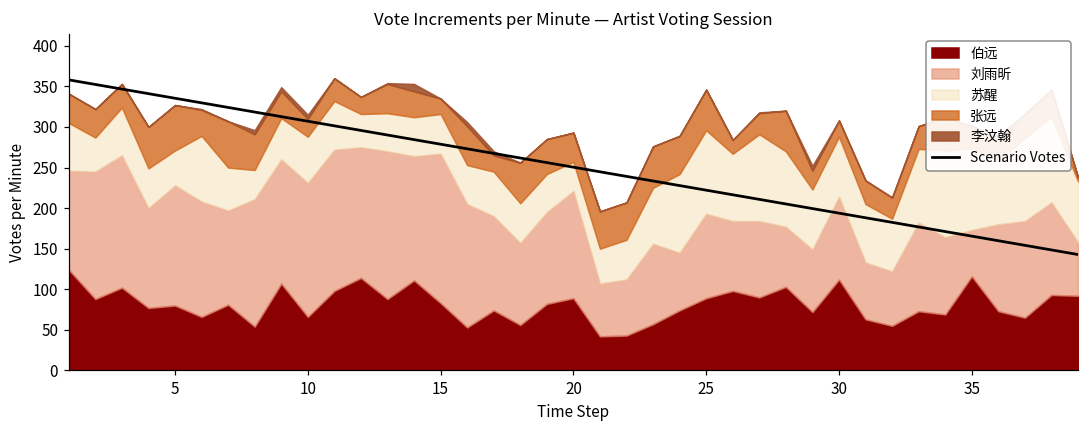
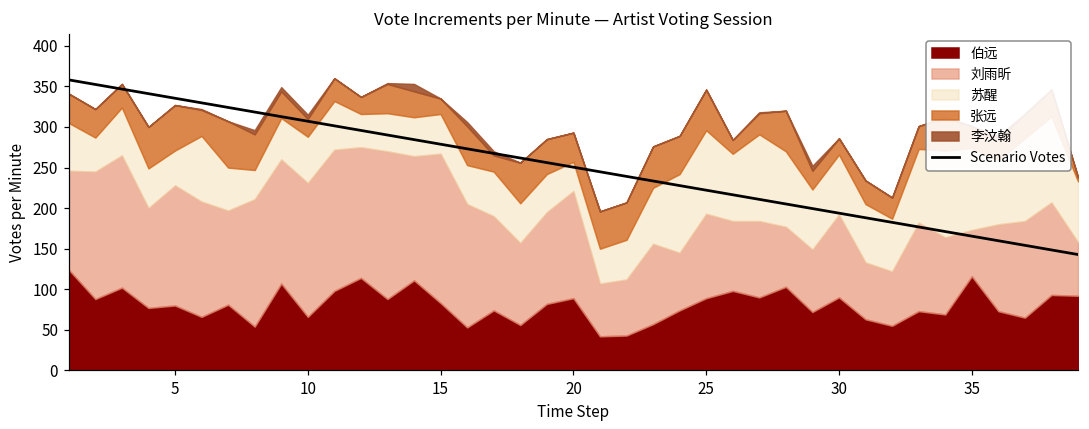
伯远, 30: 110 -> 90
